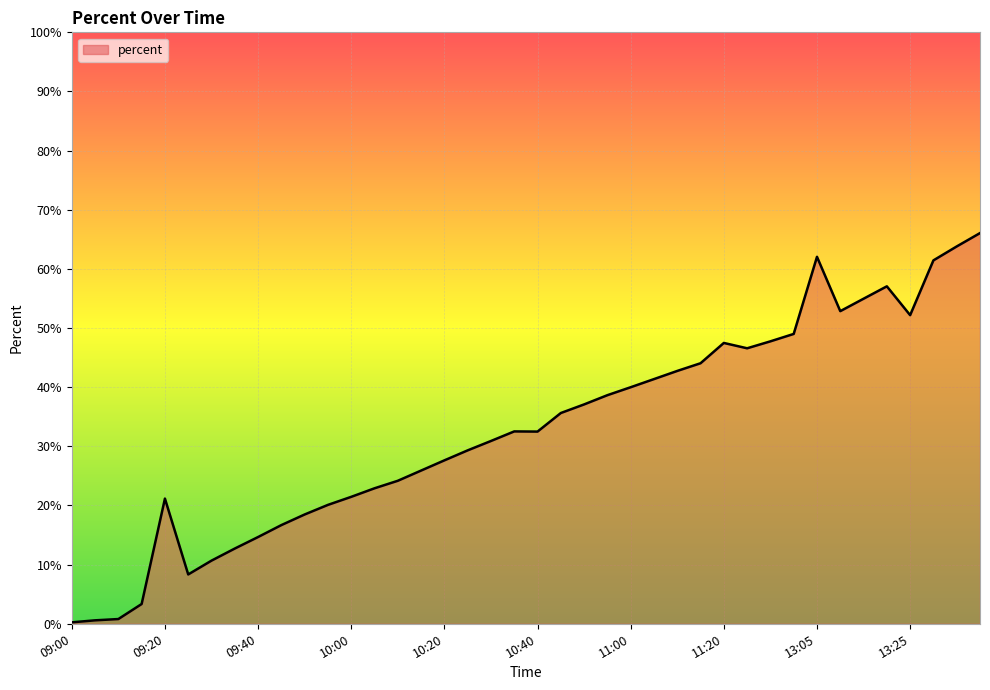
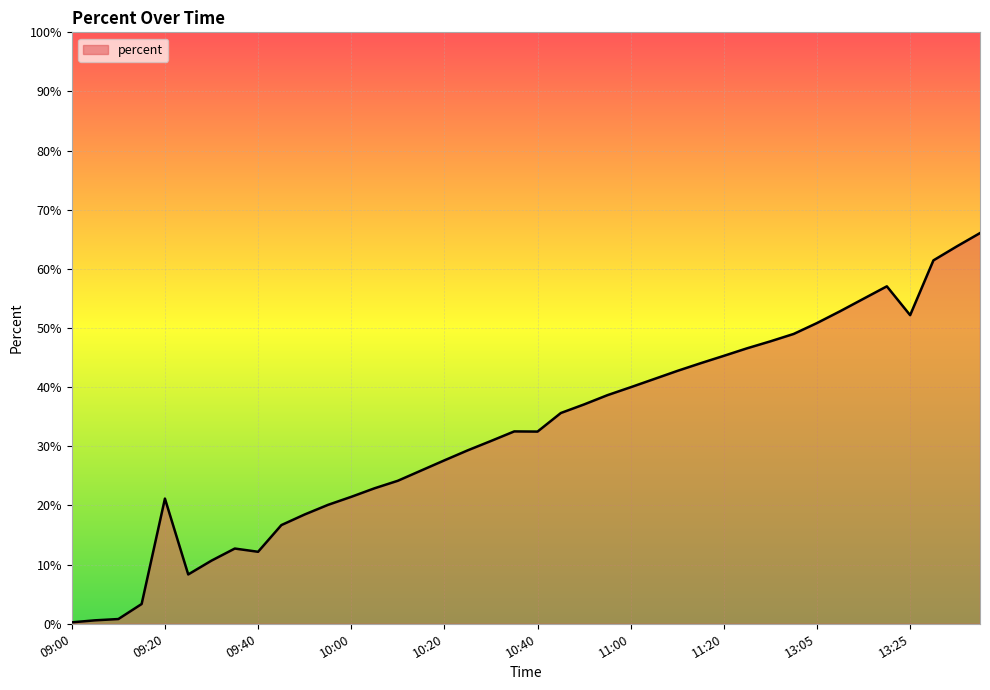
09:40: 15% -> 12%
11:20: 47% -> 45%
13:05: 62% -> 51%
